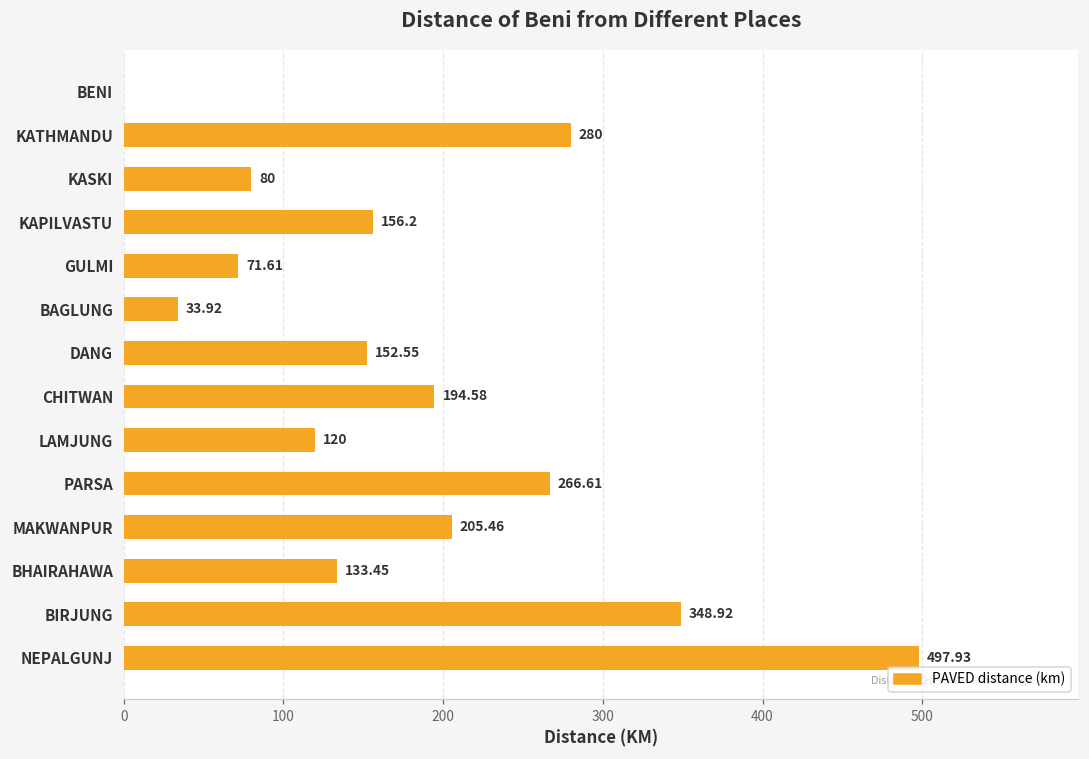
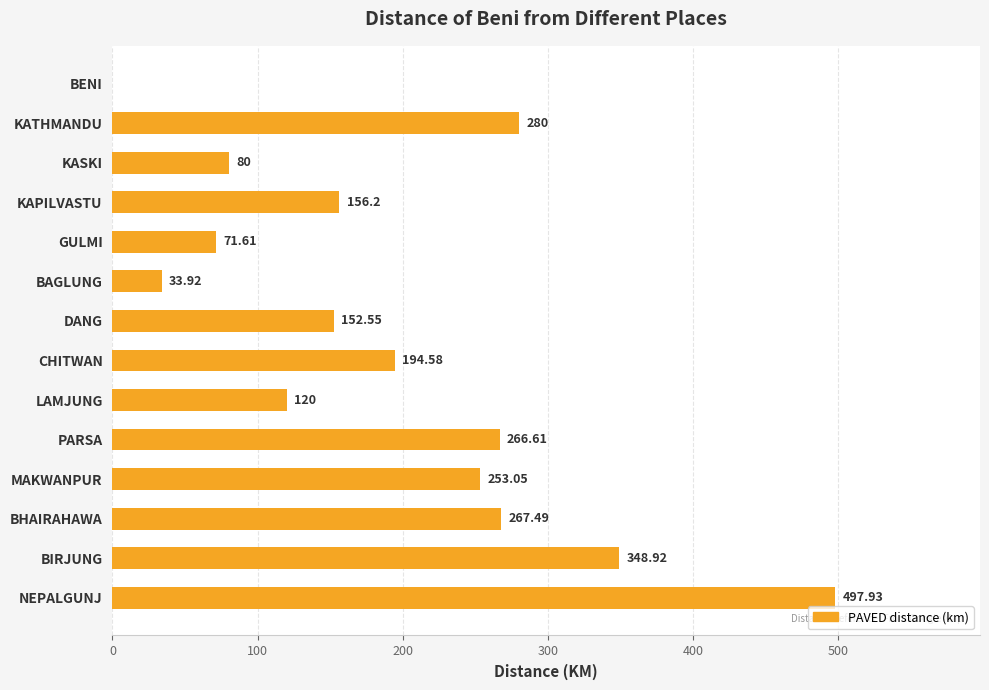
MAKWANPUR: 205.46 -> 253.05
BHAIRAHAWA: 133.45 -> 267.49
